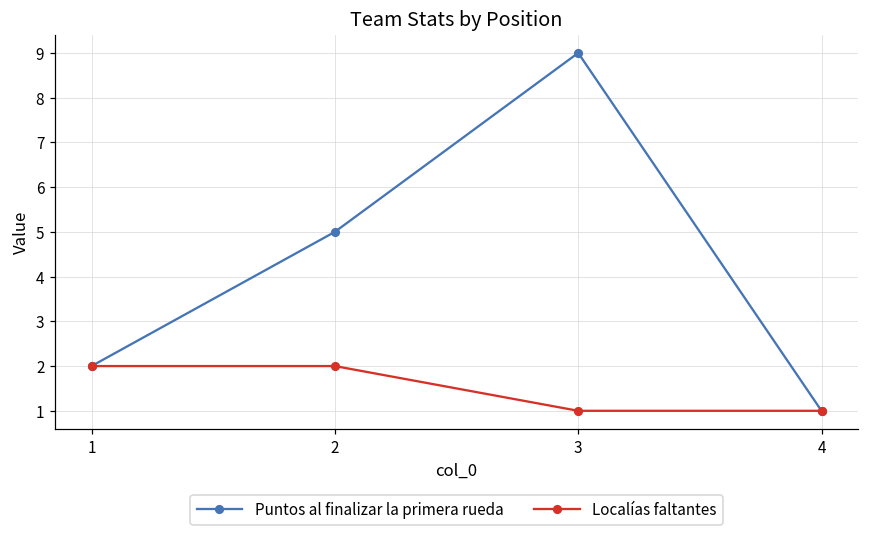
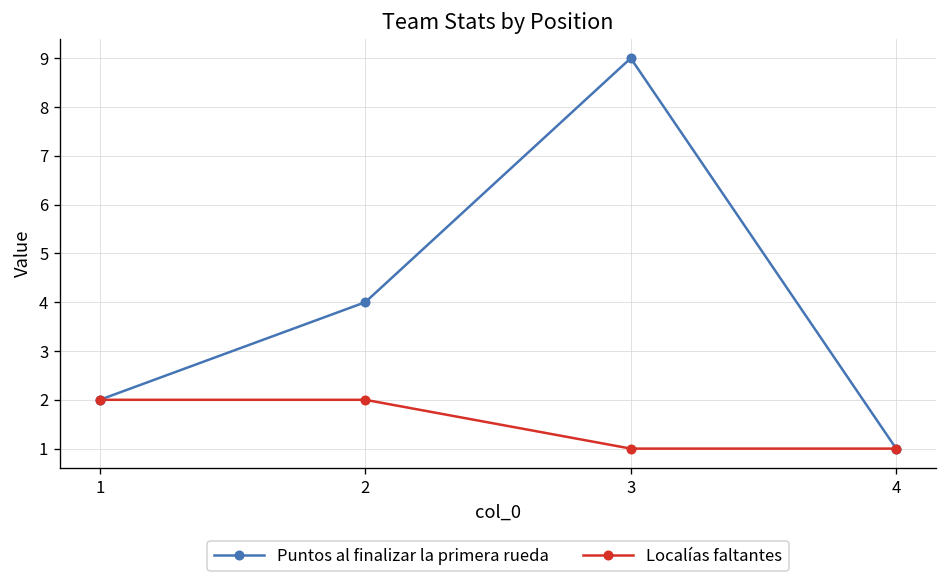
Puntos al finalizar la primera rueda, 2: 5 -> 4
